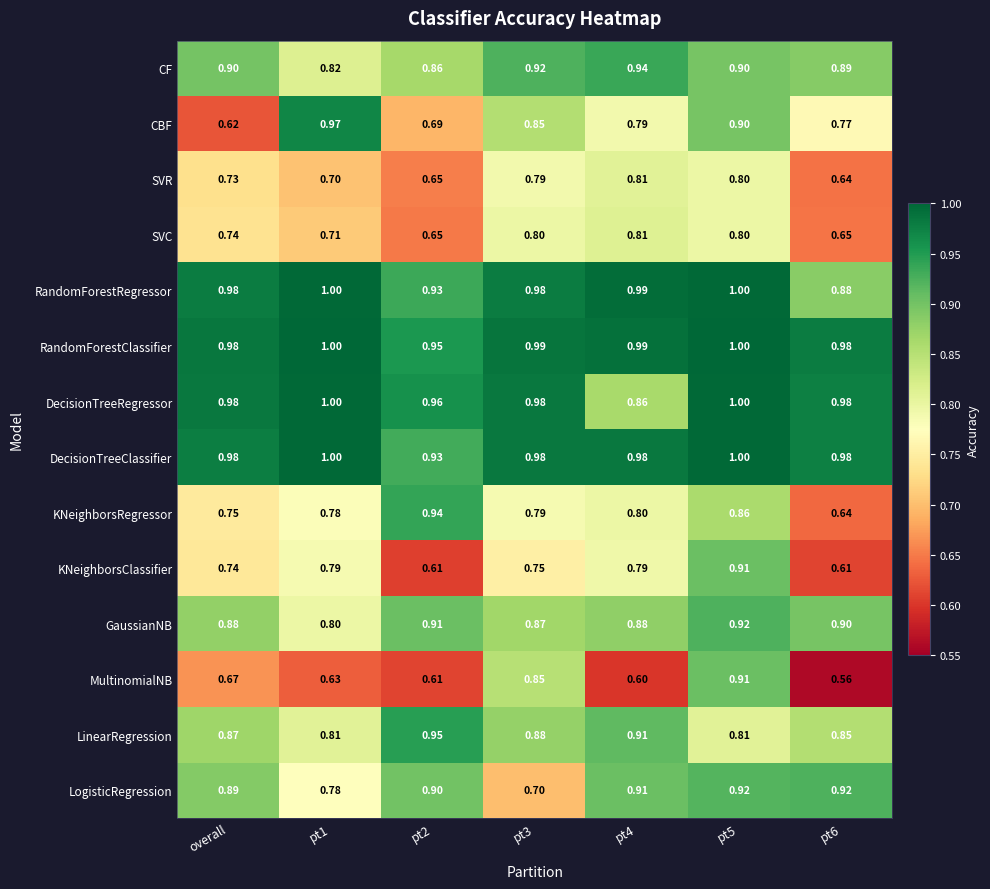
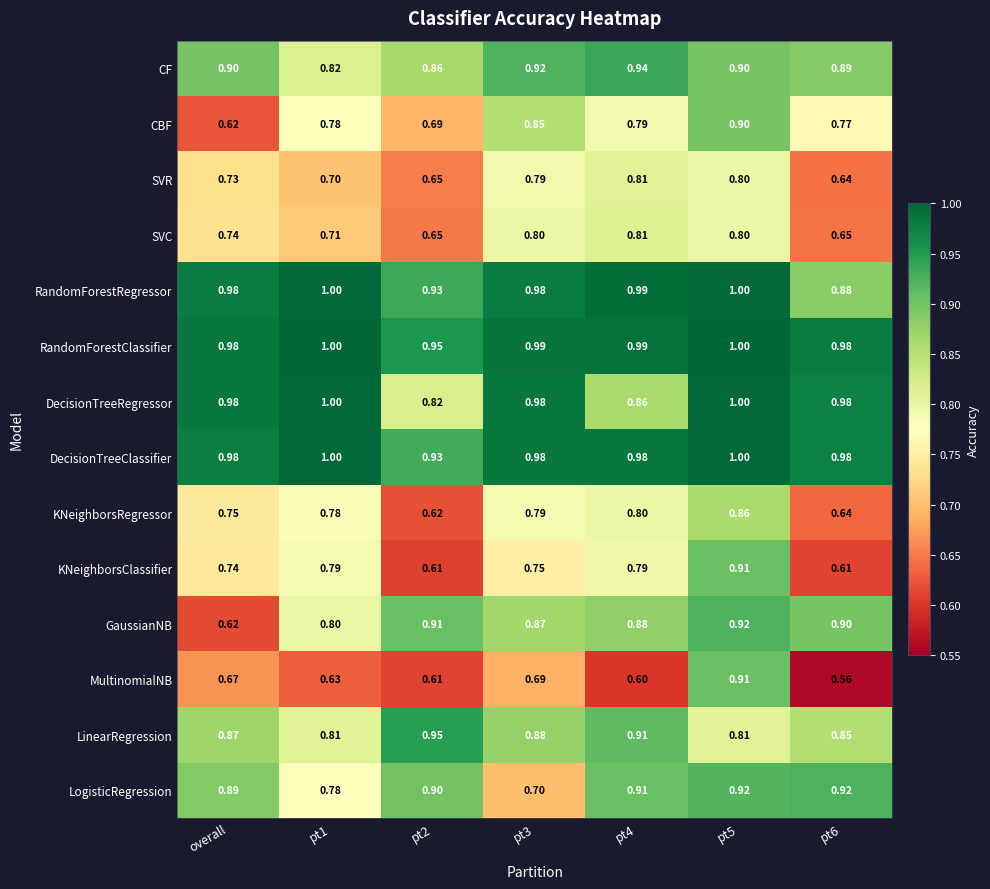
CBF, pt1: 0.97 -> 0.78
DecisionTreeRegressor, pt2: 0.96 -> 0.82
KNeighborsRegressor, pt2: 0.94 -> 0.62
GaussianNB, overall: 0.88 -> 0.62
MultinomialNB, pt3: 0.85 -> 0.69
